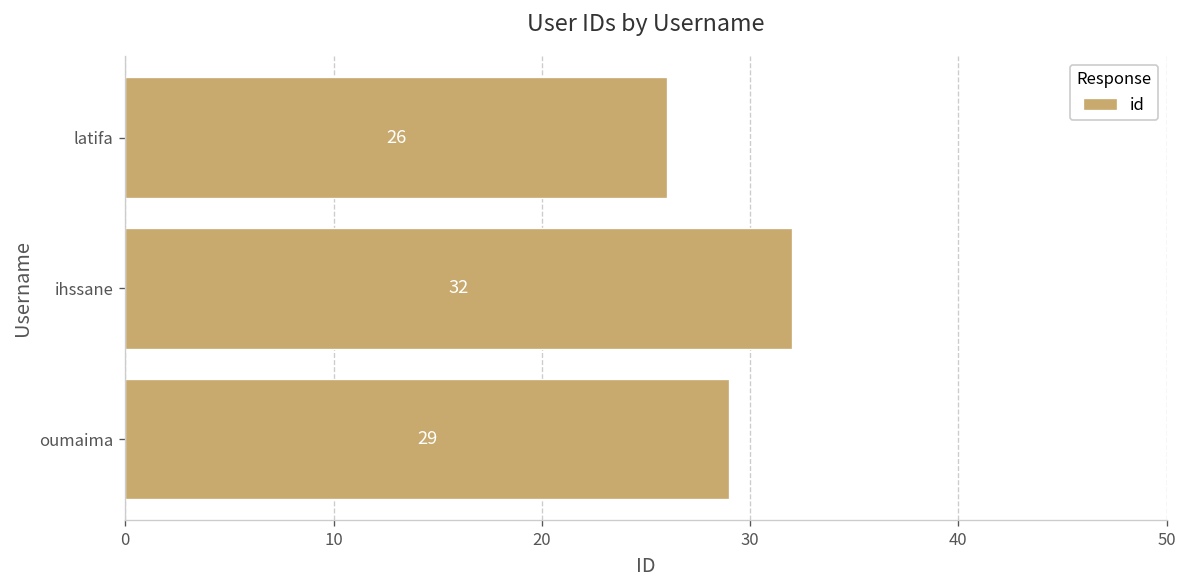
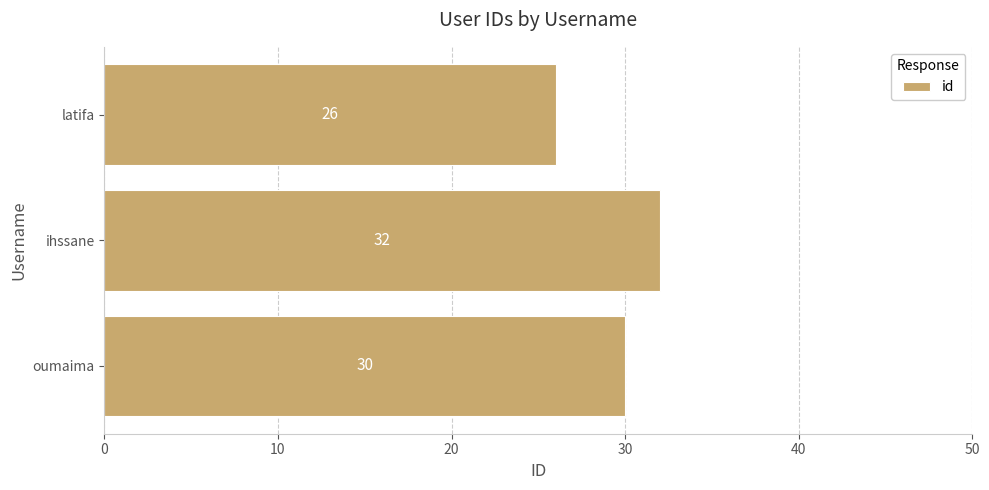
oumaima: 29 -> 30
